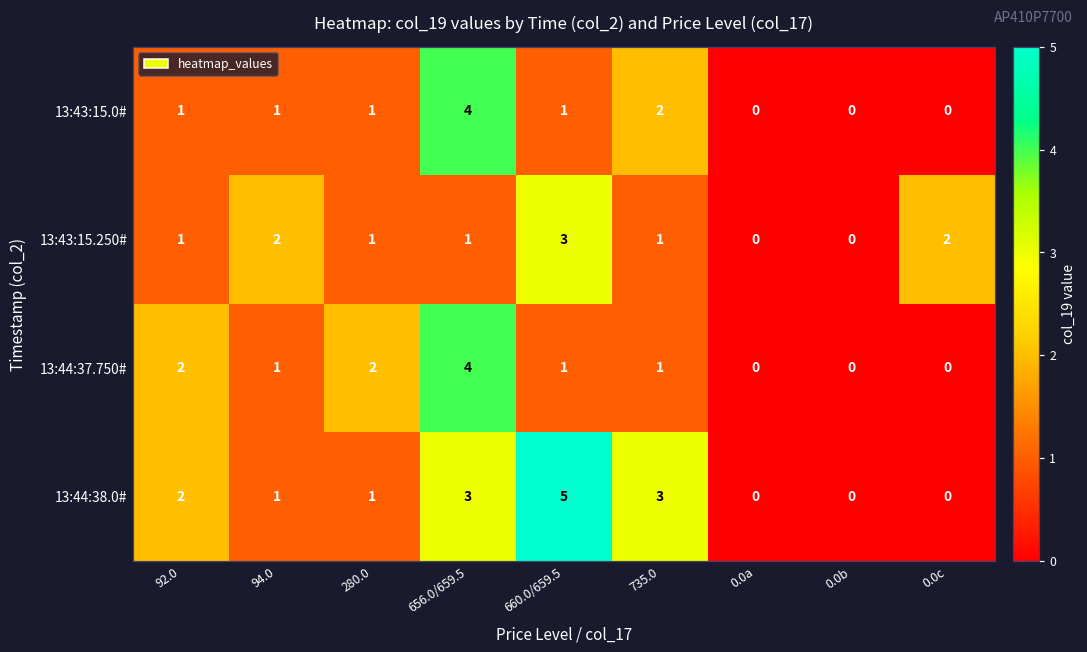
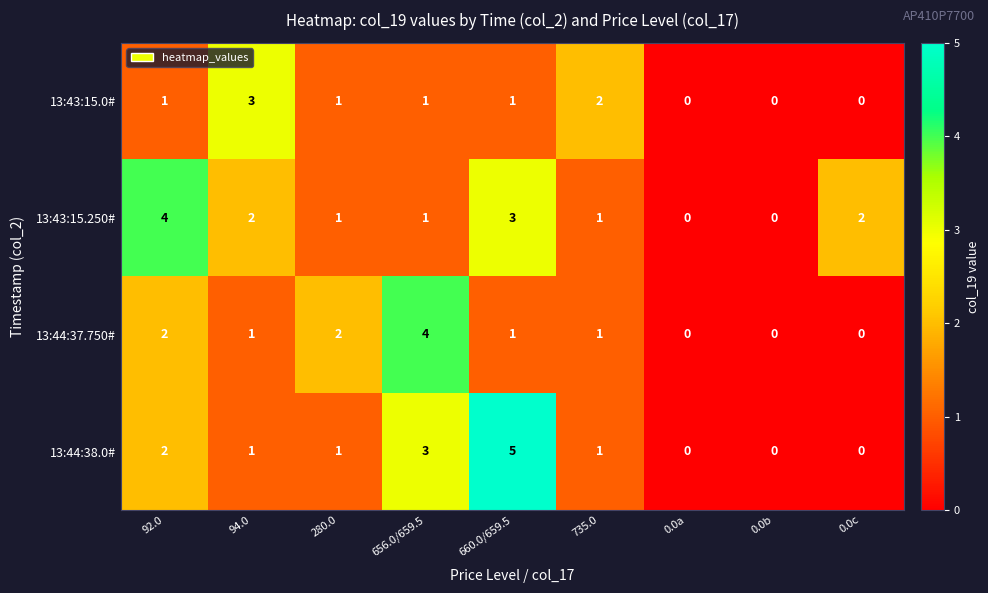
13:43:15.0#, 94.0: 1 -> 3
13:43:15.0#, 656.0/659.5: 4 -> 1
13:43:15.250#, 92.0: 1 -> 4
13:44:38.0#, 735.0: 3 -> 1
